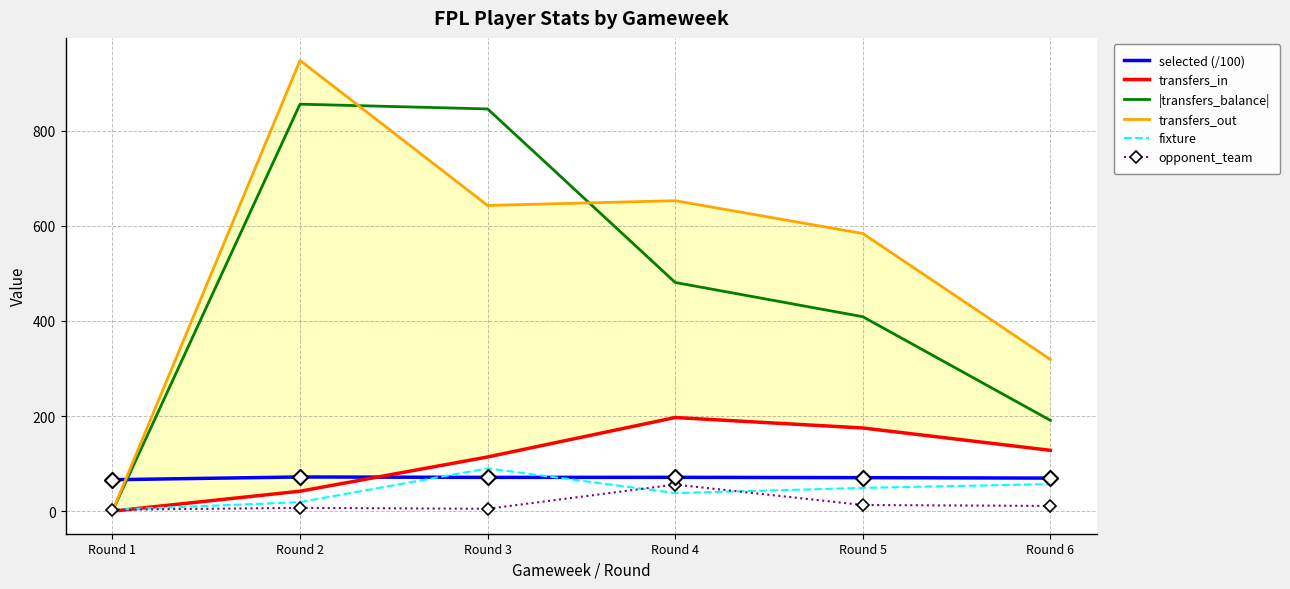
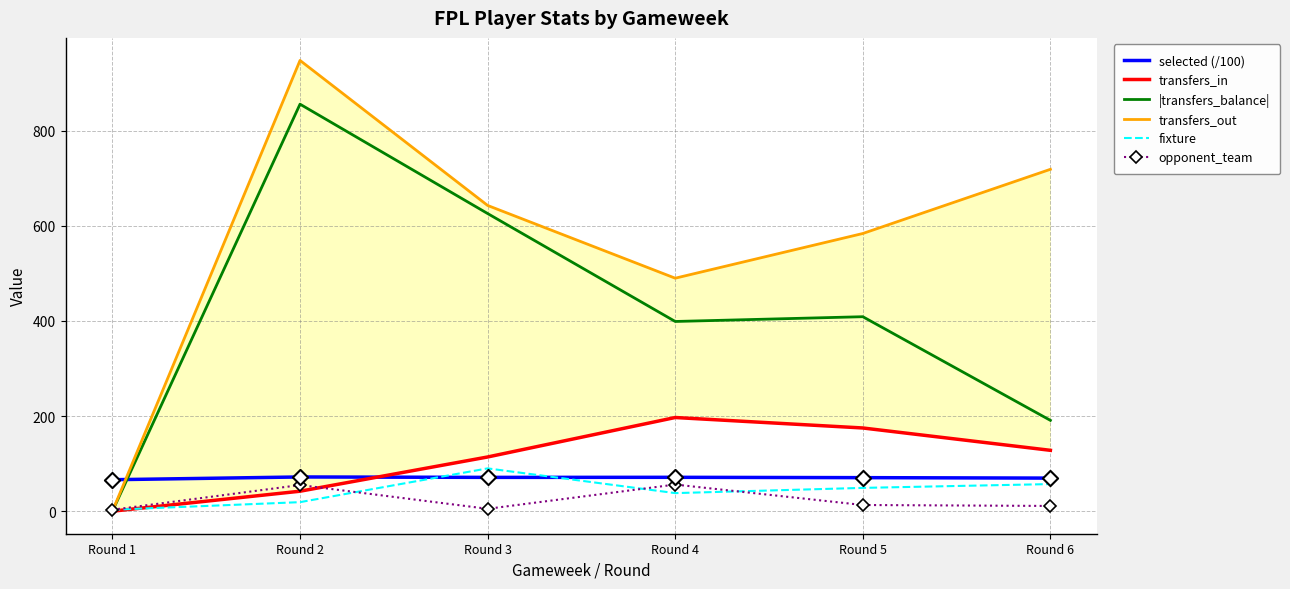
opponent_team, Round 2: 10 -> 60
|transfers_balance|, Round 3: 850 -> 630
|transfers_balance|, Round 4: 480 -> 400
transfers_out, Round 4: 650 -> 490
transfers_out, Round 6: 320 -> 720
